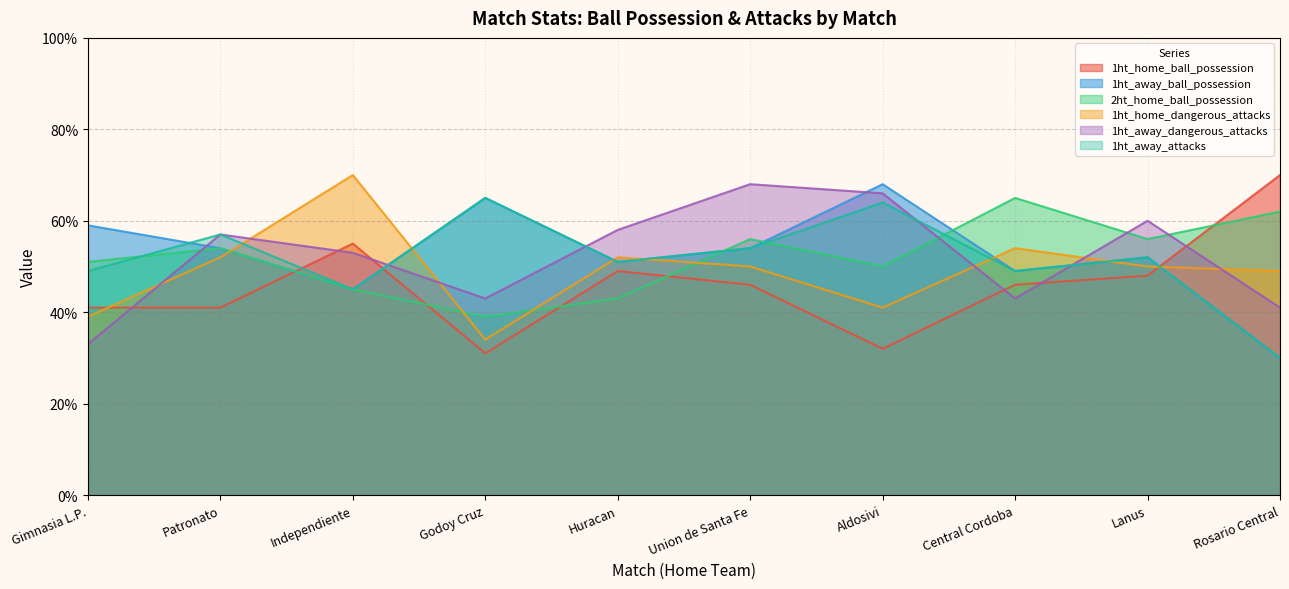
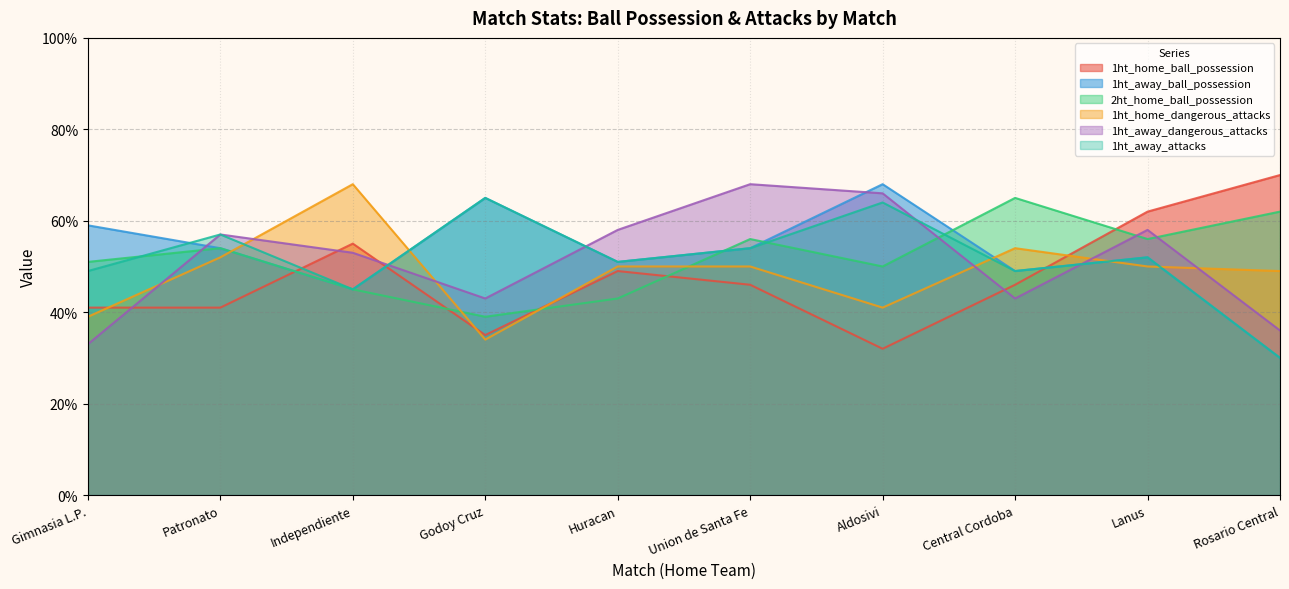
1ht_home_dangerous_attacks, Independiente: 70% -> 68%
1ht_home_ball_possession, Godoy Cruz: 31% -> 35%
1ht_home_dangerous_attacks, Huracan: 52% -> 50%
1ht_home_ball_possession, Lanus: 48% -> 62%
1ht_away_dangerous_attacks, Lanus: 60% -> 58%
1ht_away_dangerous_attacks, Rosario Central: 41% -> 36%
